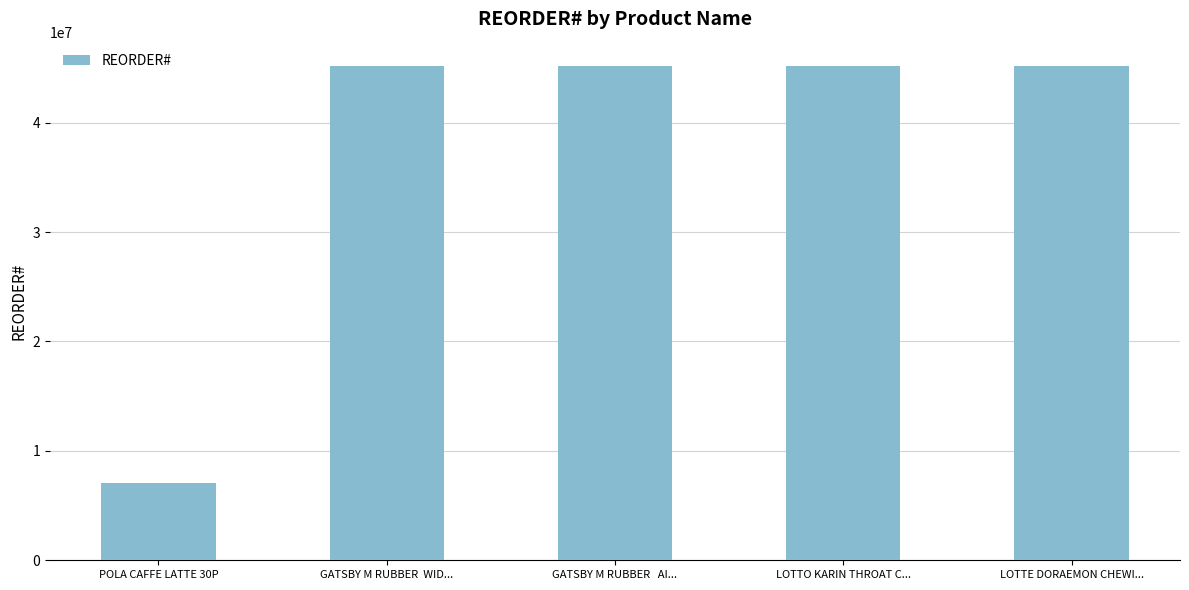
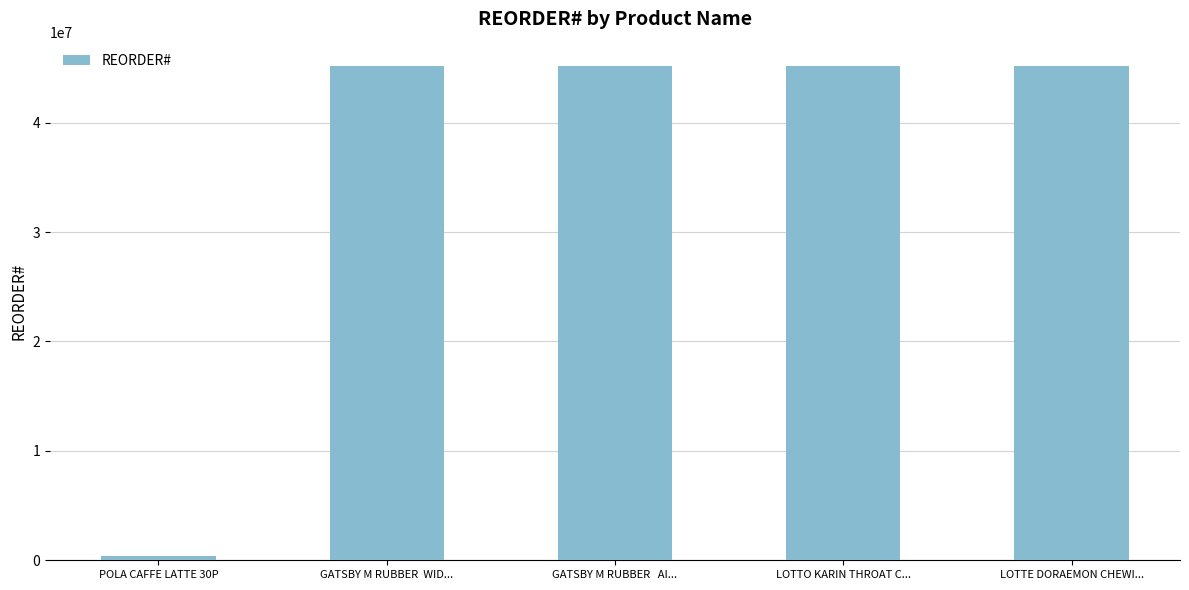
POLA CAFFE LATTE 30P: 7100000 -> 400000
